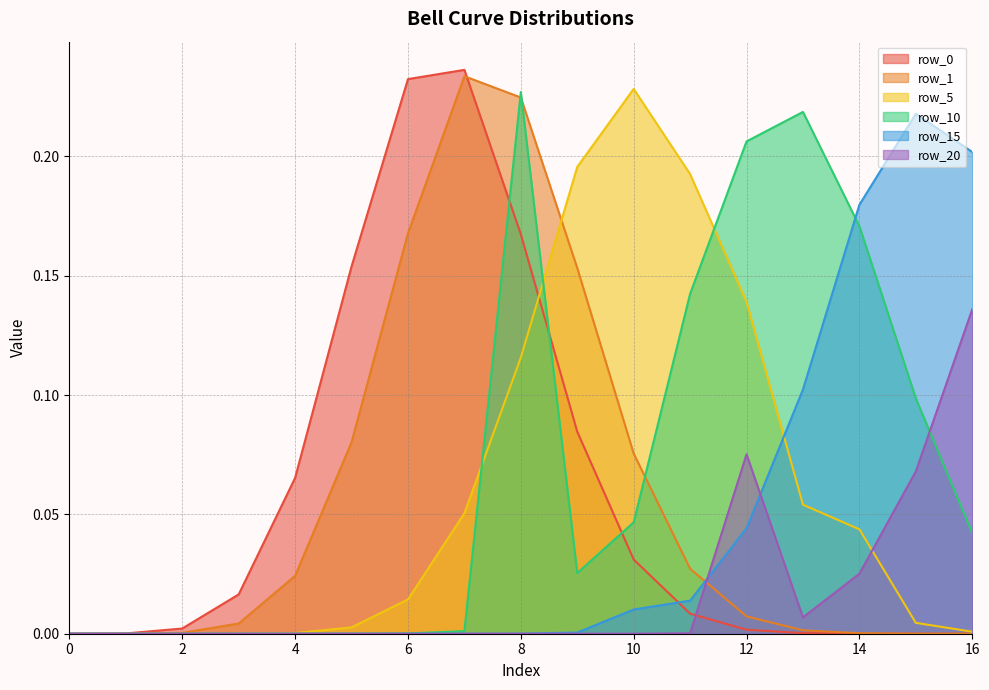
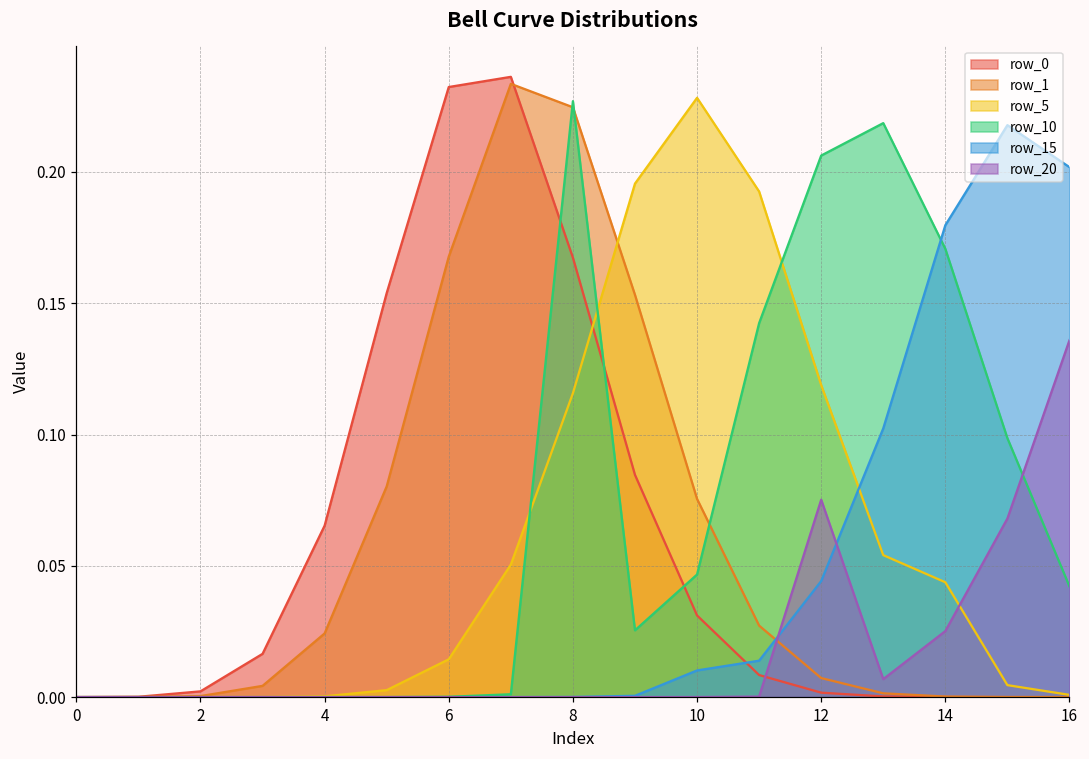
row_5, 12: 0.139 -> 0.119
